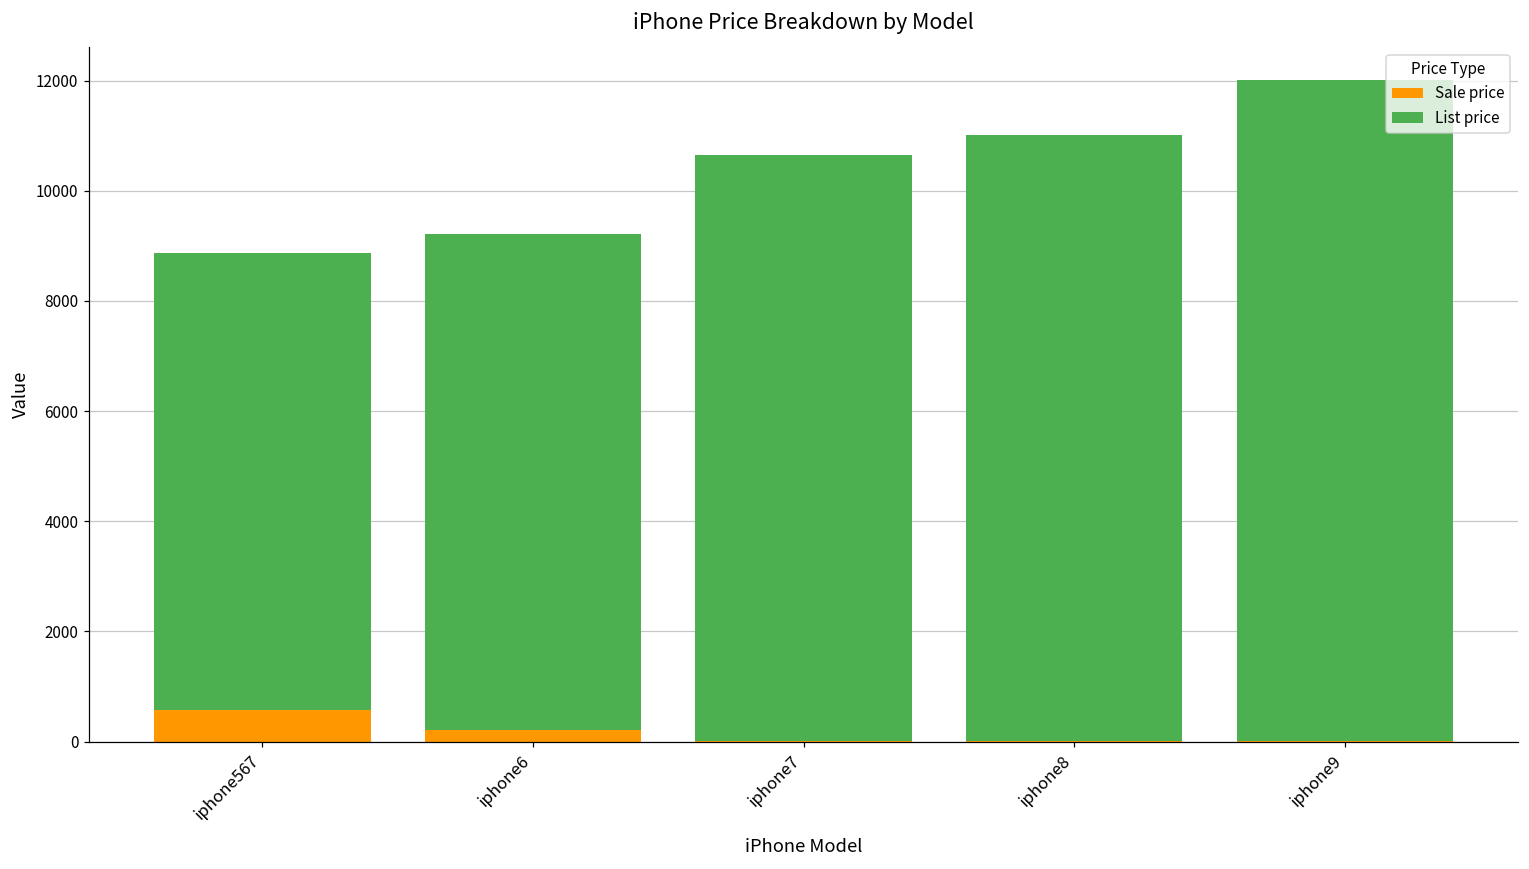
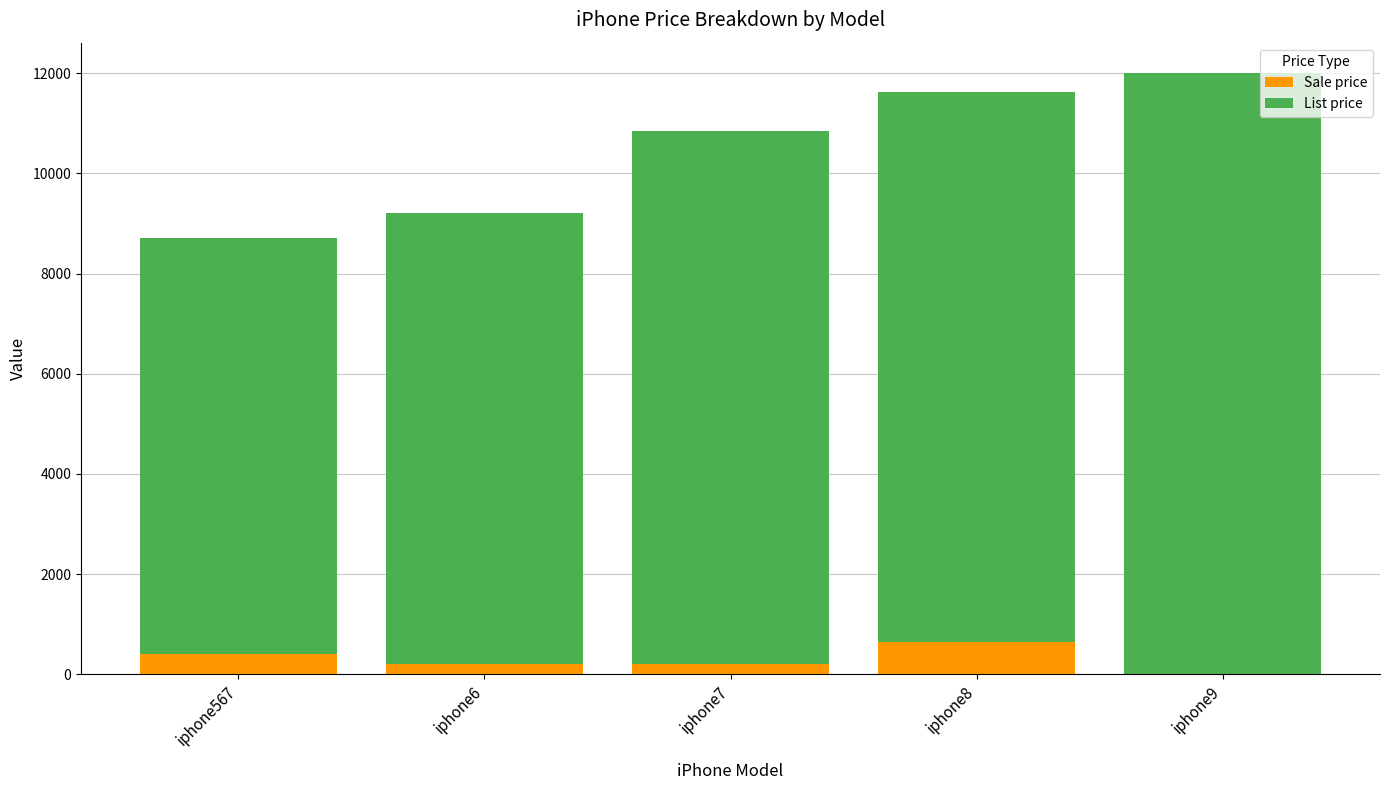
Sale price, iphone567: 600 -> 400
Sale price, iphone7: 0 -> 200
Sale price, iphone8: 0 -> 600
